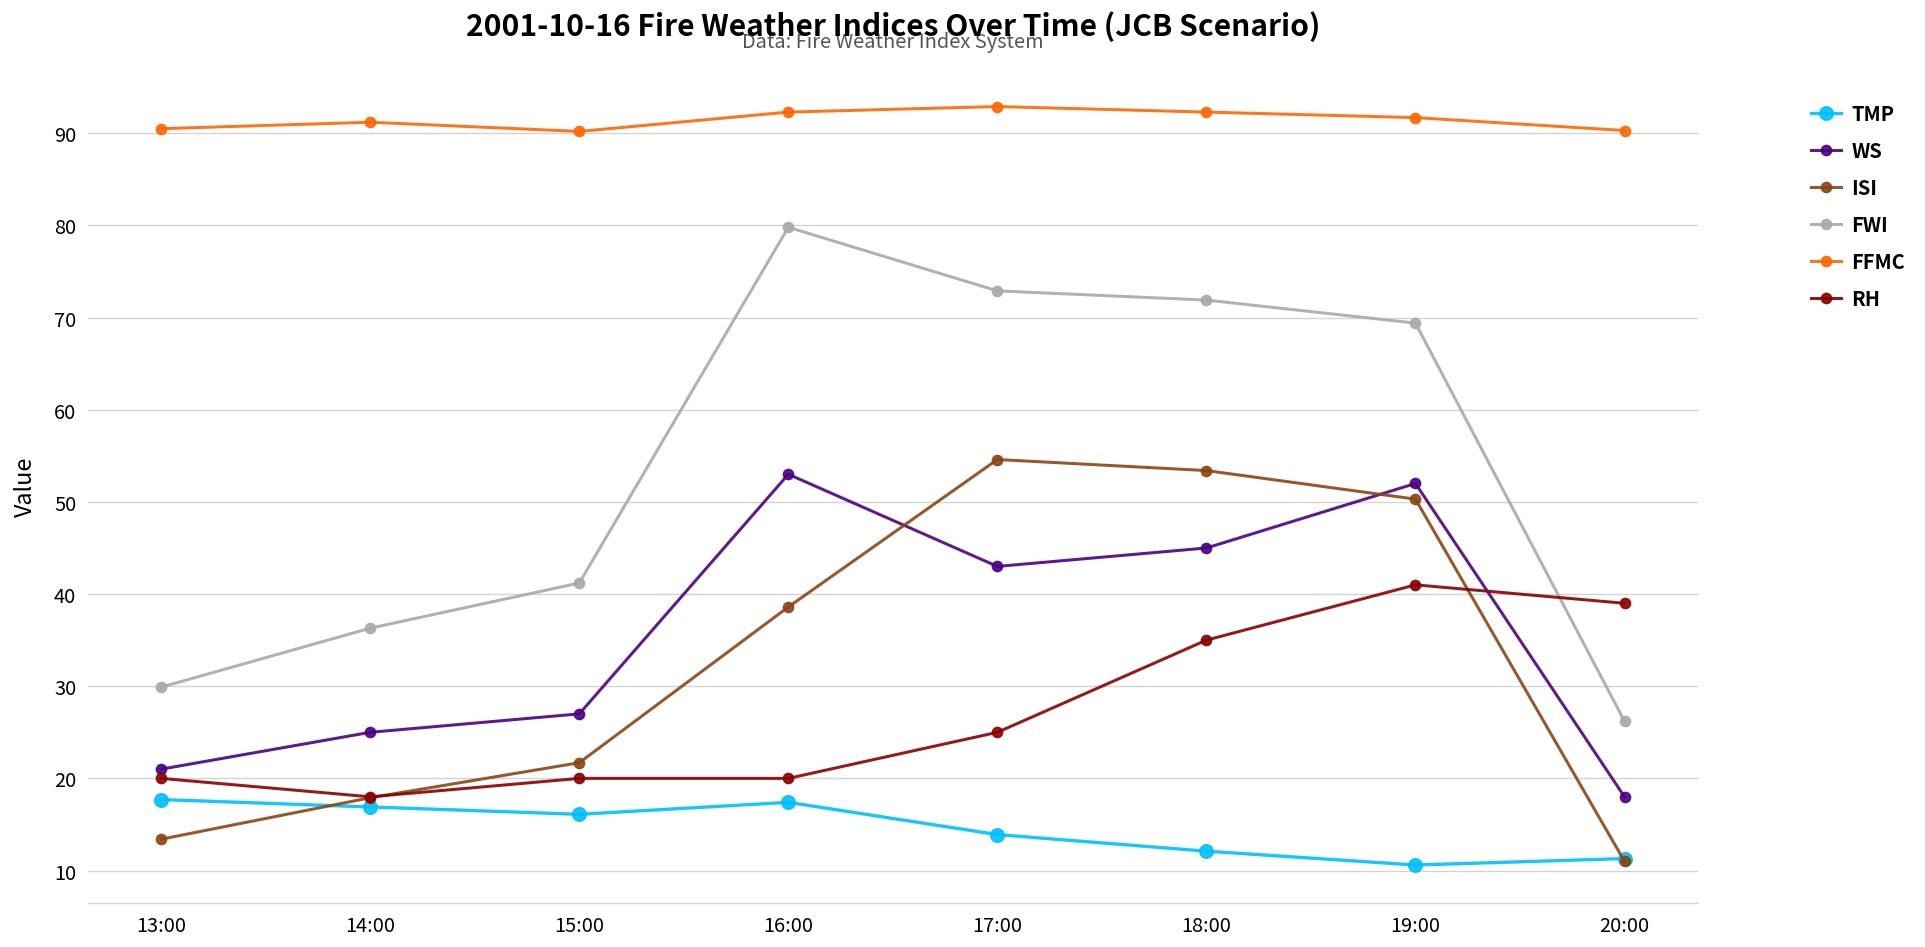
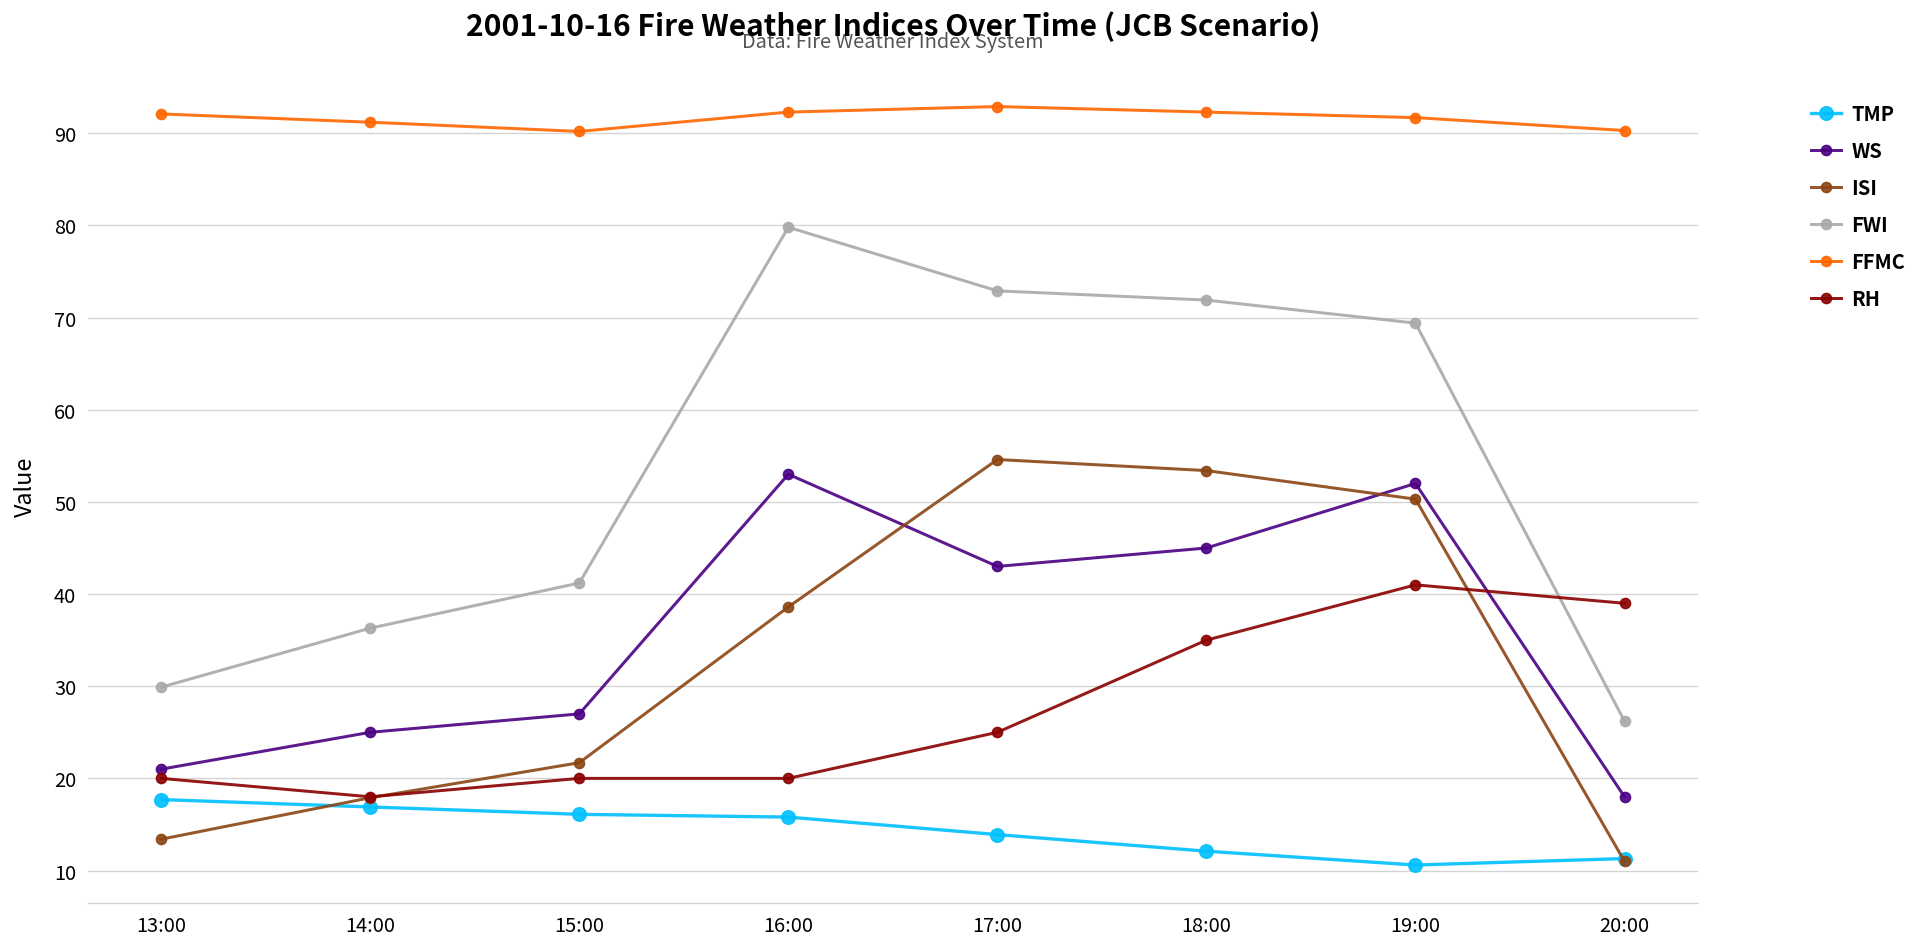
FFMC, 13:00: 91 -> 92
TMP, 16:00: 17 -> 16
